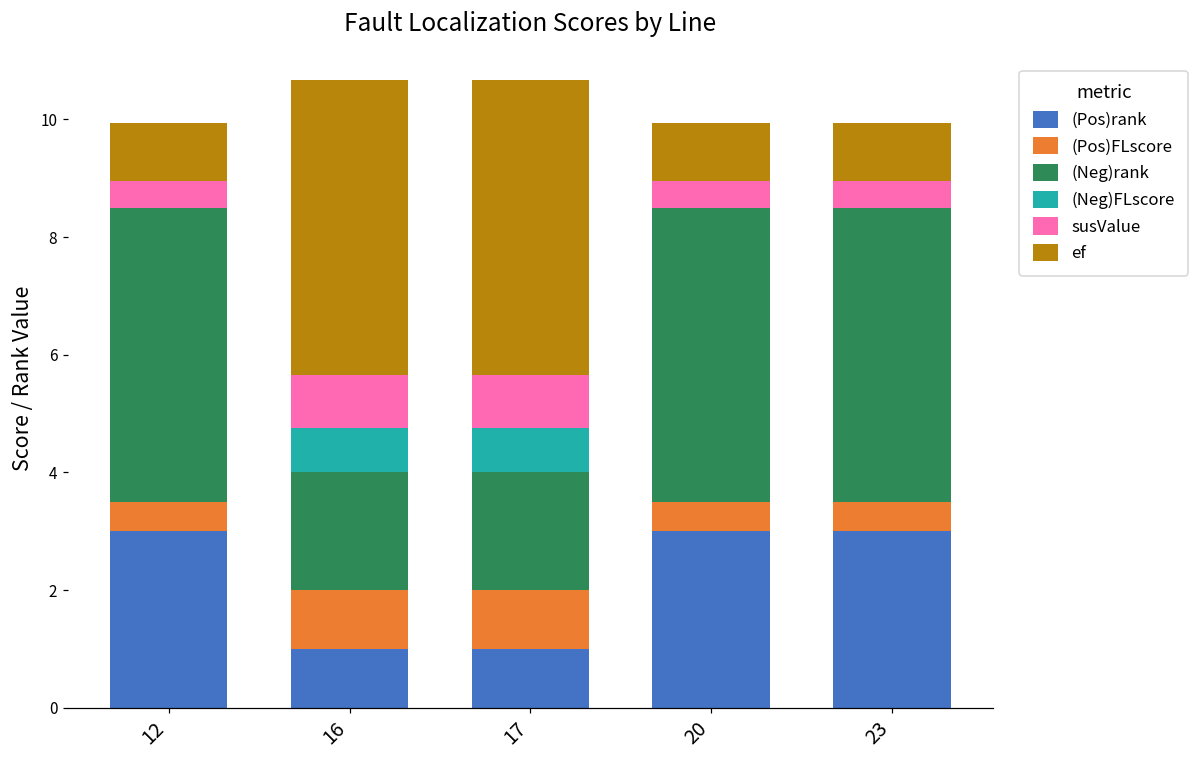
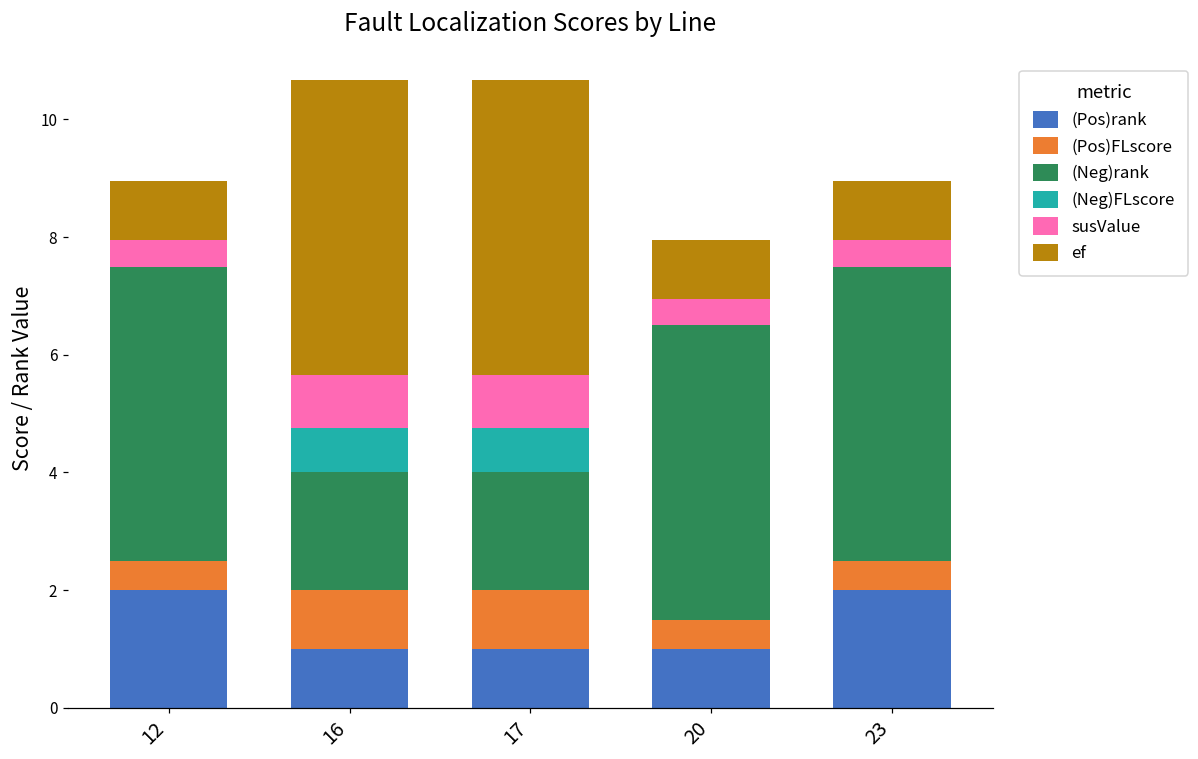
(Pos)rank, 12: 3 -> 2
(Pos)rank, 20: 3 -> 1
(Pos)rank, 23: 3 -> 2
